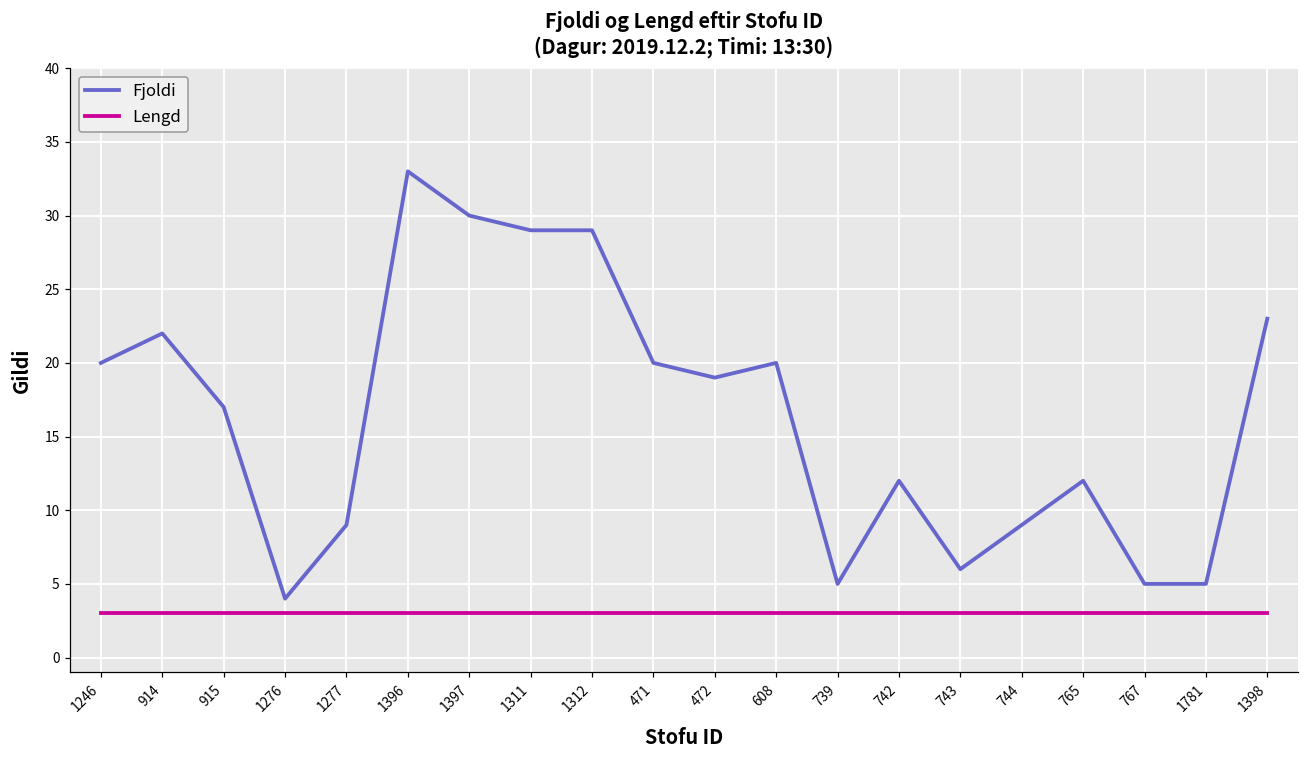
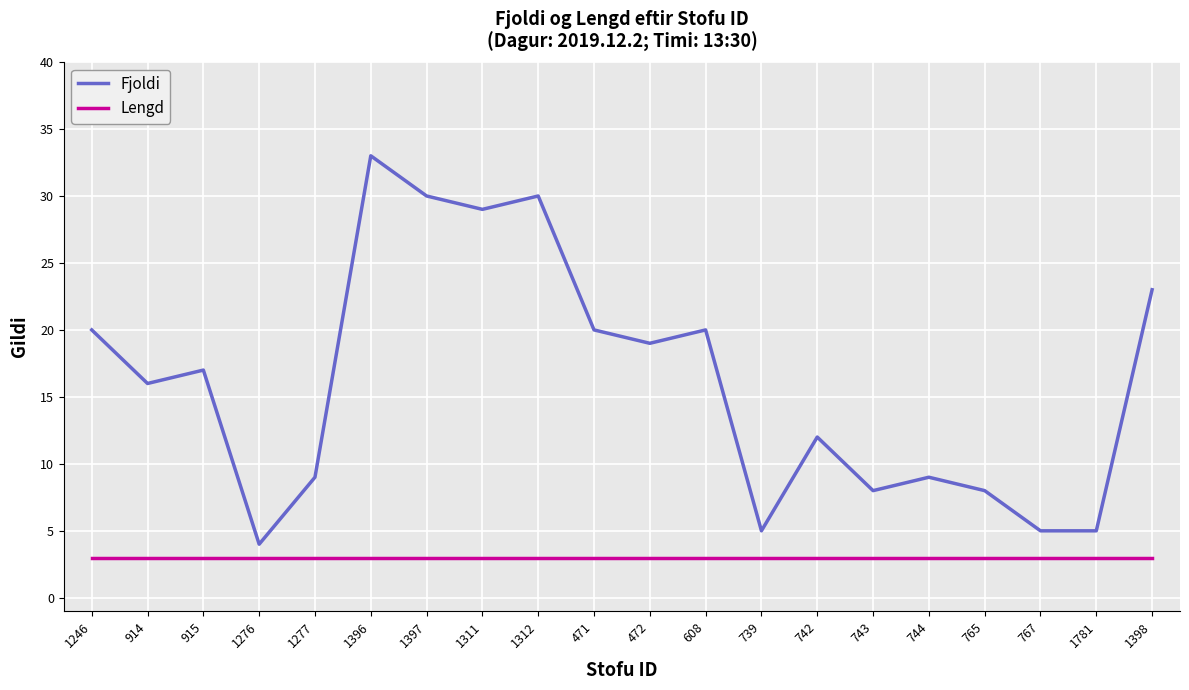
Fjoldi, 914: 22 -> 16
Fjoldi, 1312: 29 -> 30
Fjoldi, 743: 6 -> 8
Fjoldi, 765: 12 -> 8
